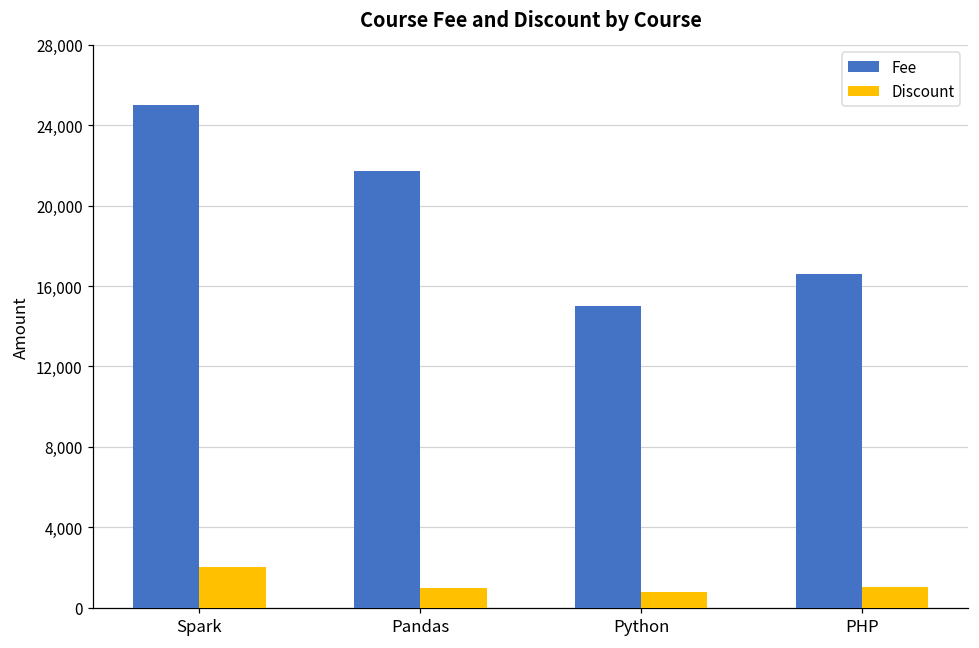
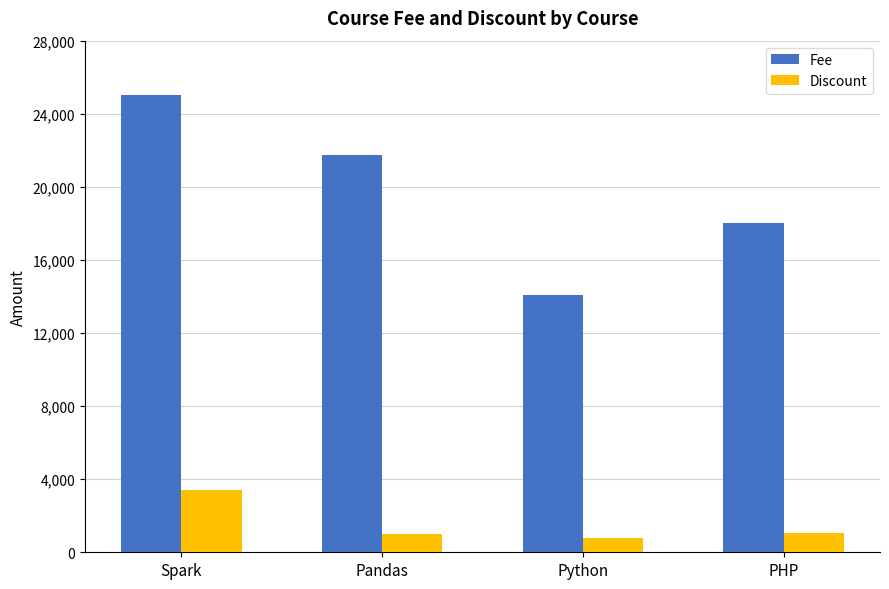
Discount, Spark: 2,000 -> 3,400
Fee, Python: 15,000 -> 14,100
Fee, PHP: 16,600 -> 18,000
